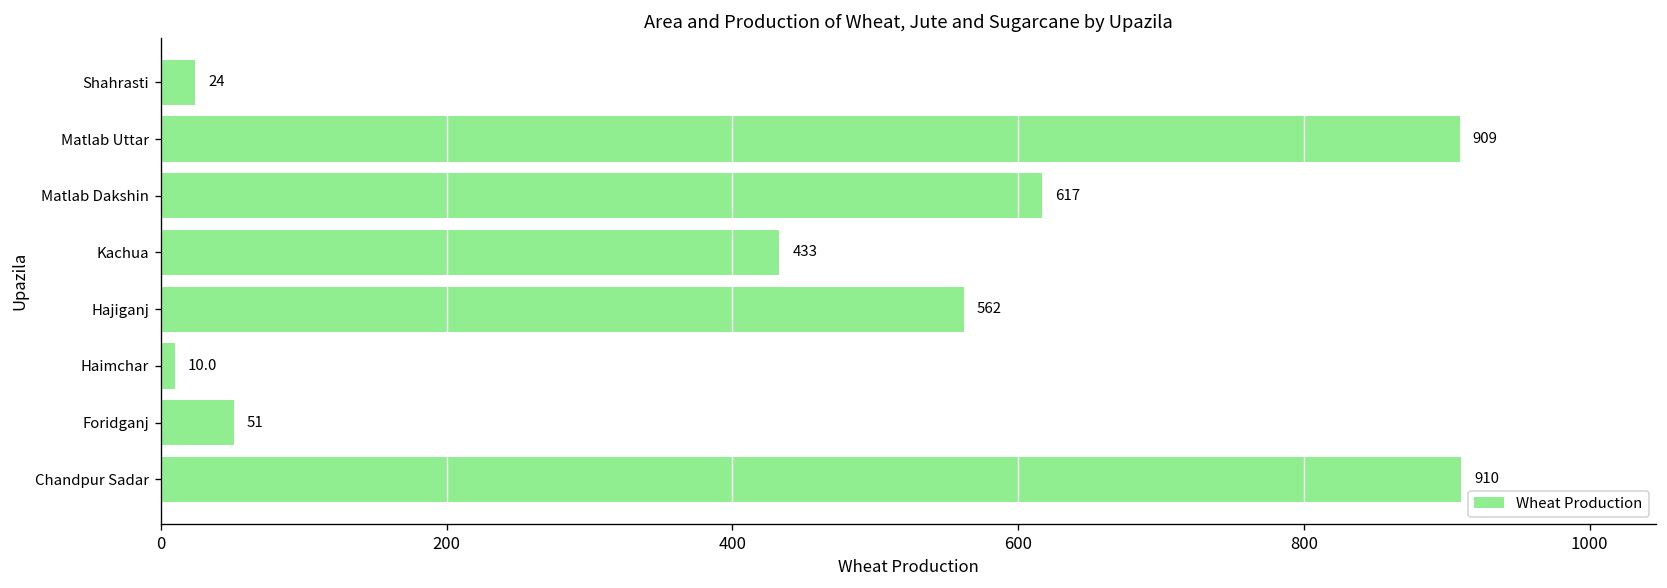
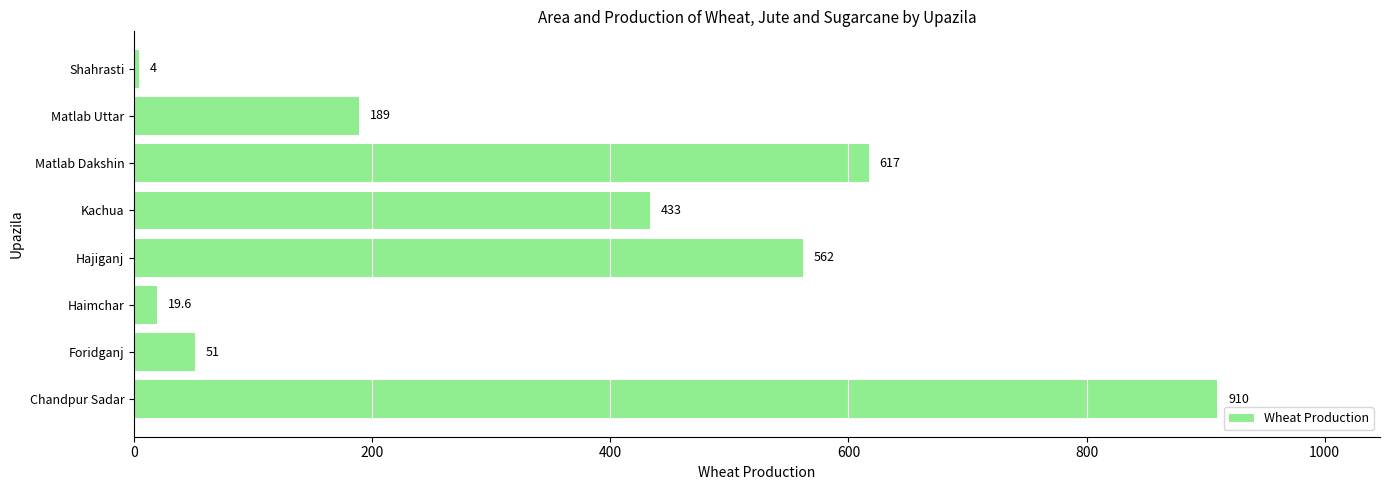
Shahrasti: 24 -> 4
Matlab Uttar: 909 -> 189
Haimchar: 10.0 -> 19.6
